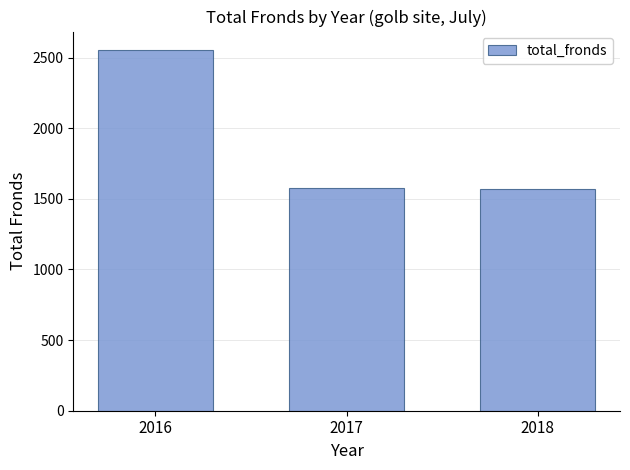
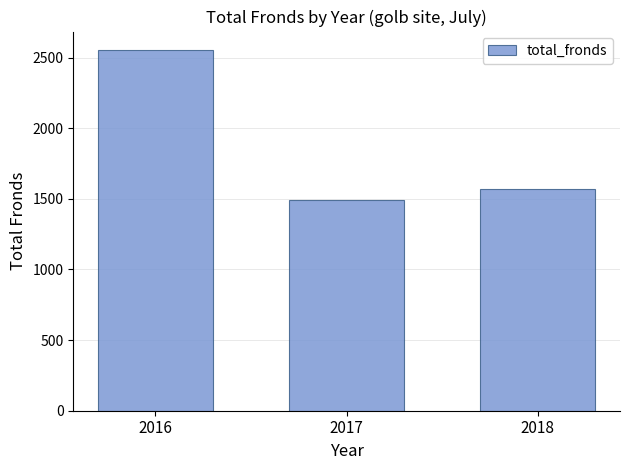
2017: 1580 -> 1490
